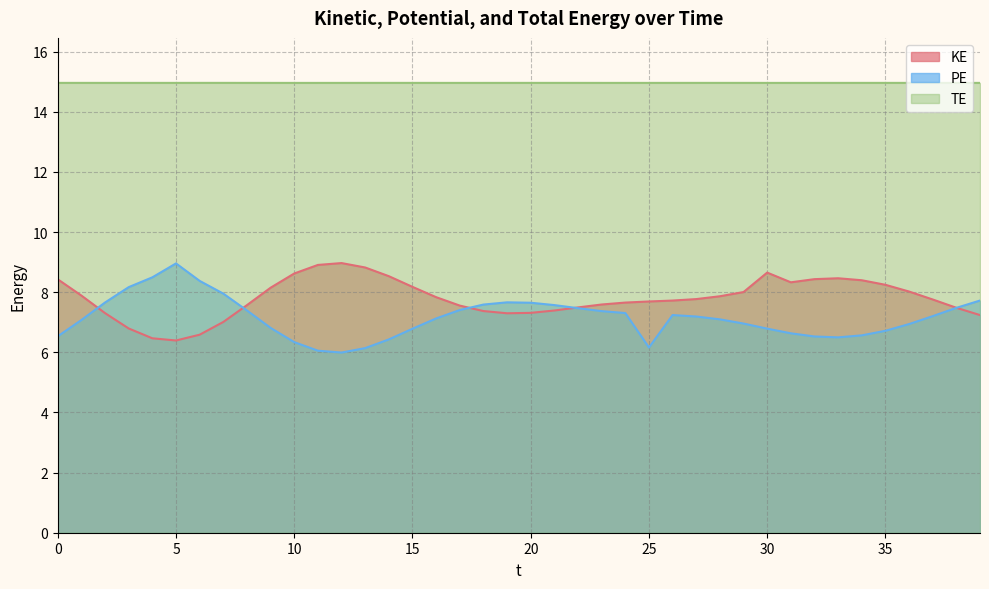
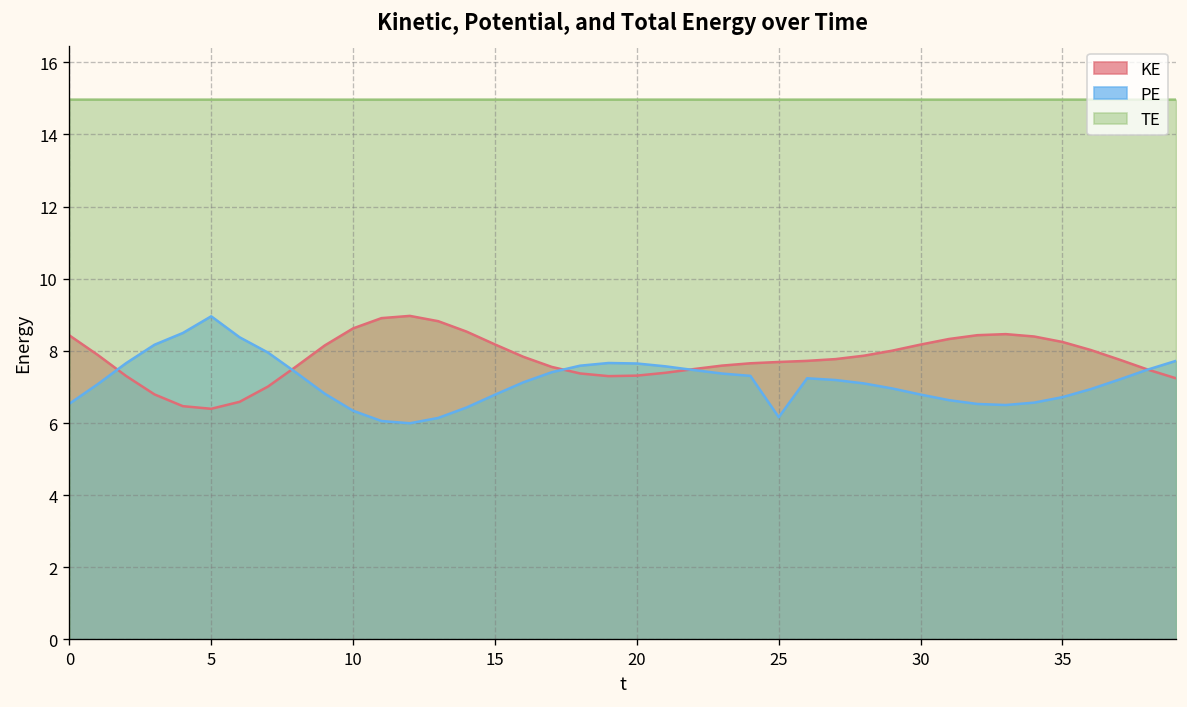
KE, 30: 8.7 -> 8.2
